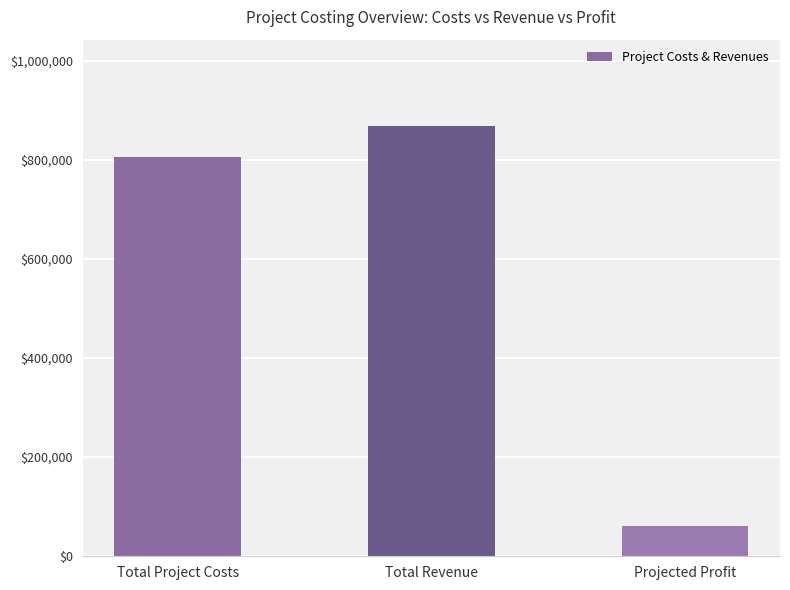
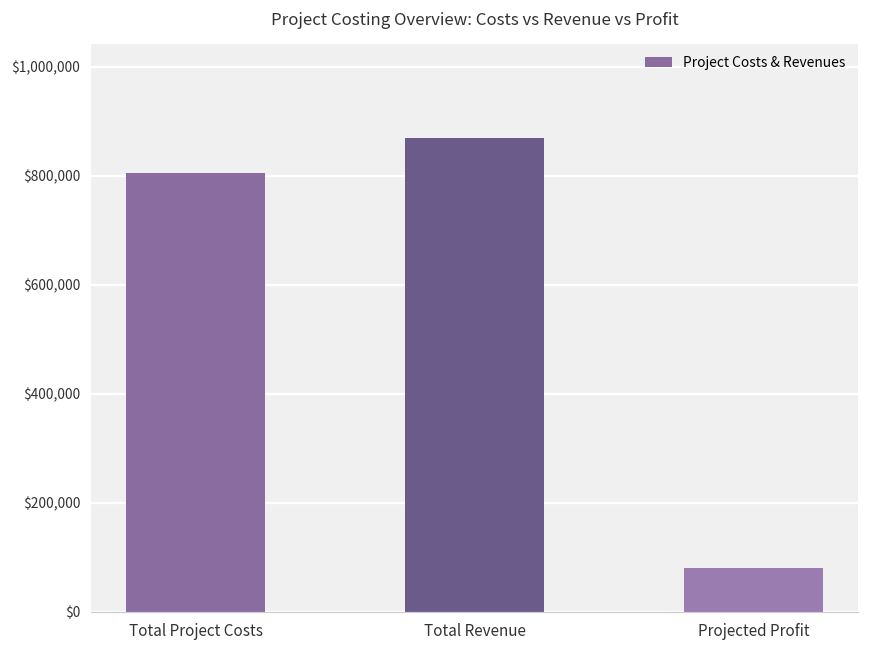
Projected Profit: $60,000 -> $80,000
